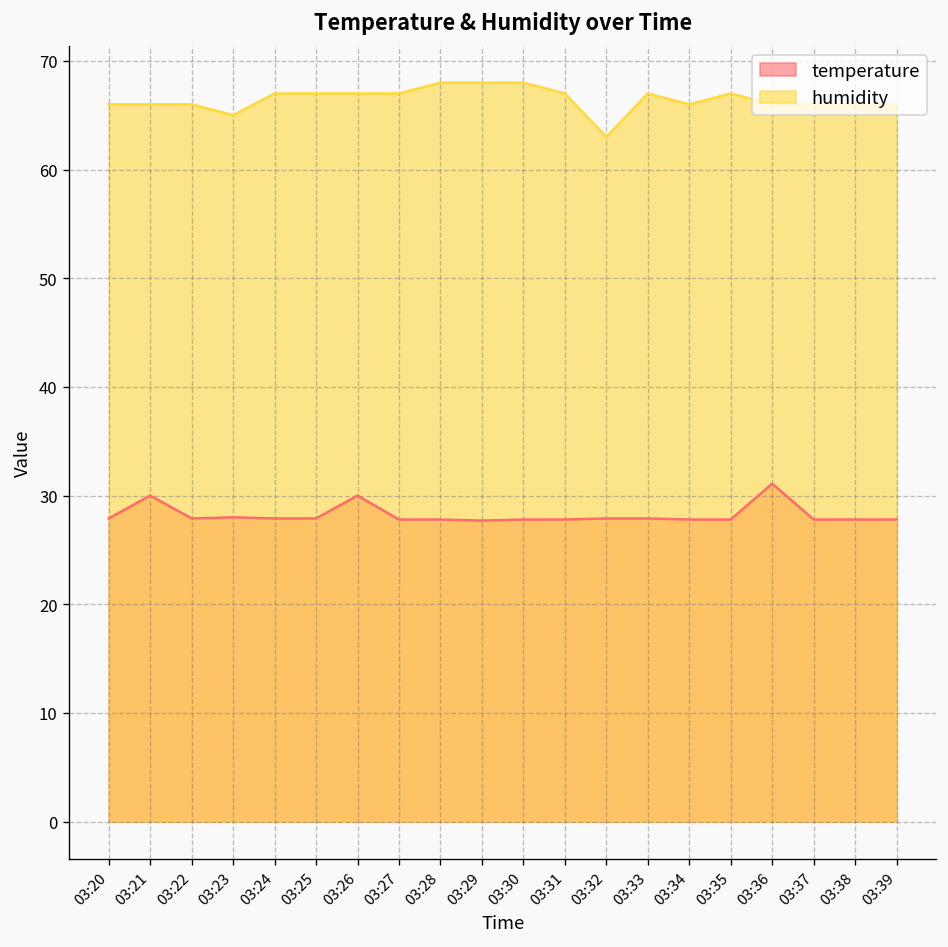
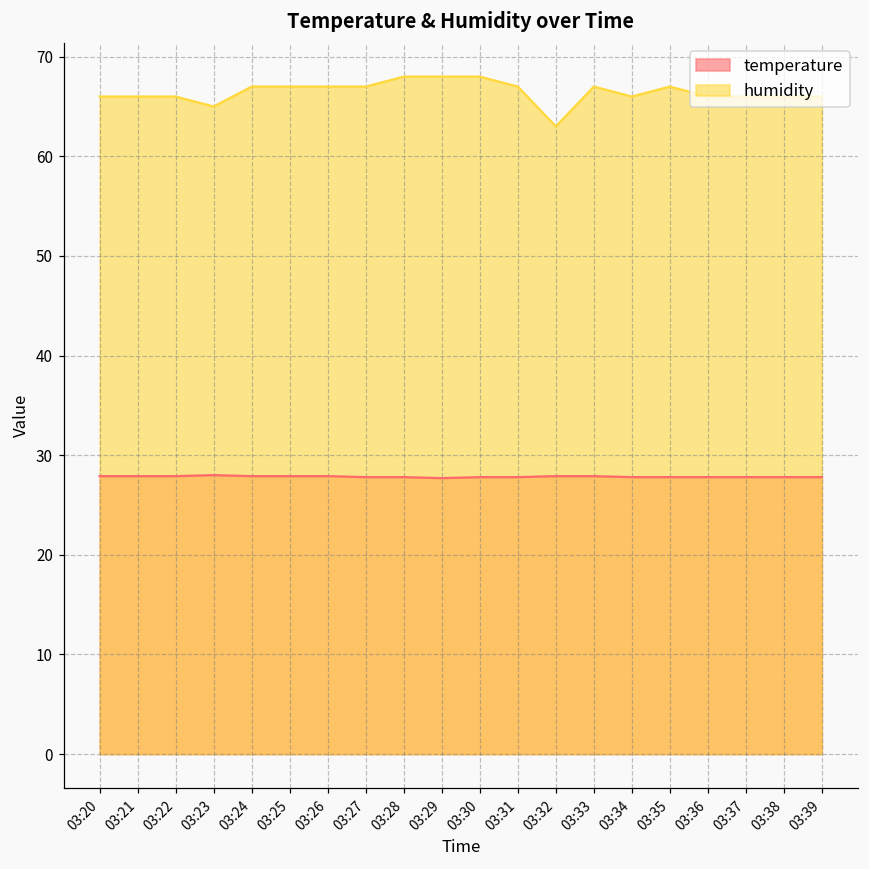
temperature, 03:21: 30 -> 28
temperature, 03:26: 30 -> 28
temperature, 03:36: 31 -> 28
